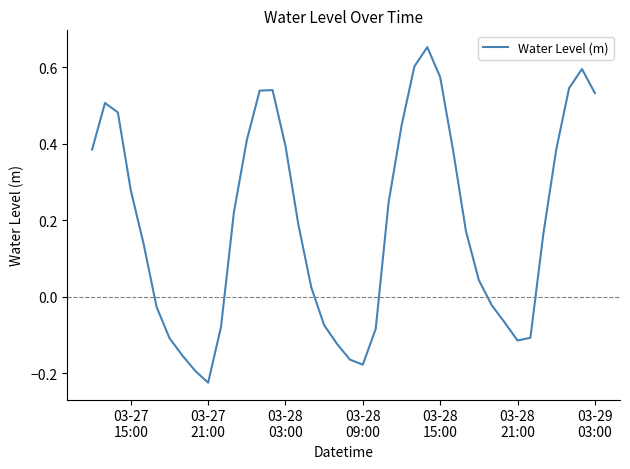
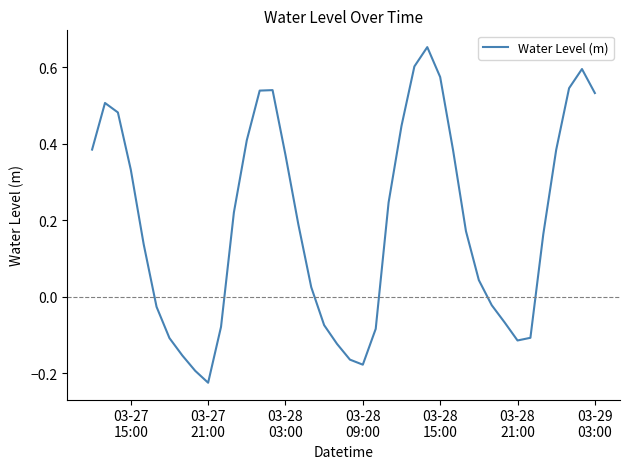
03-27 15:00: 0.28 -> 0.33
03-28 03:00: 0.39 -> 0.37
